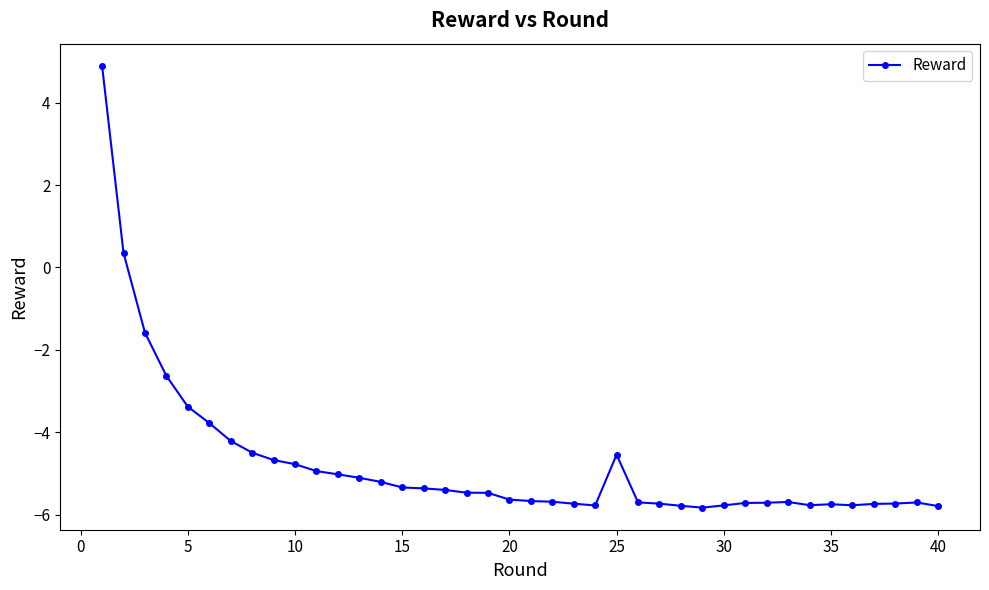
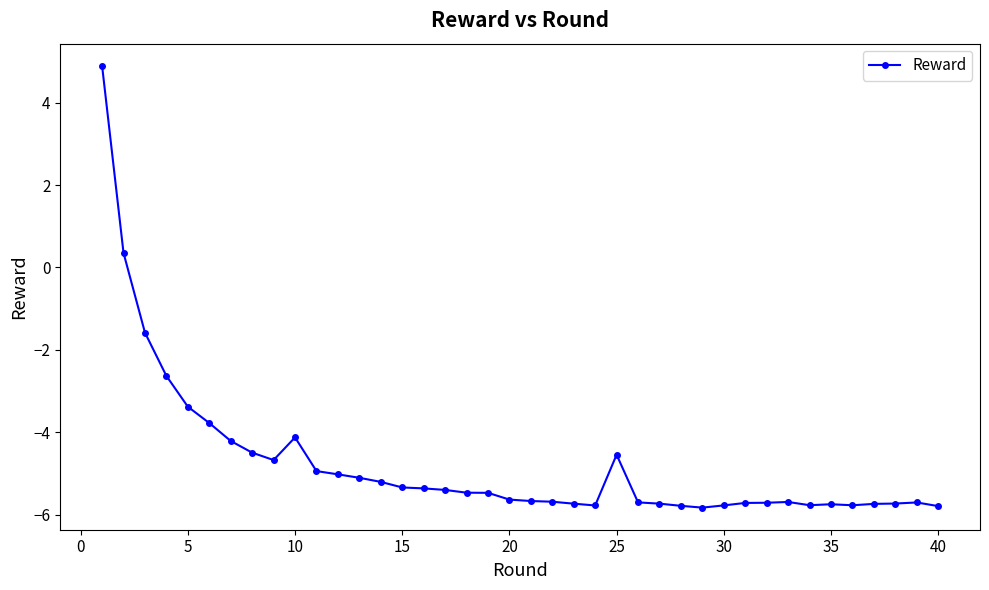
10: -4.8 -> -4.1
